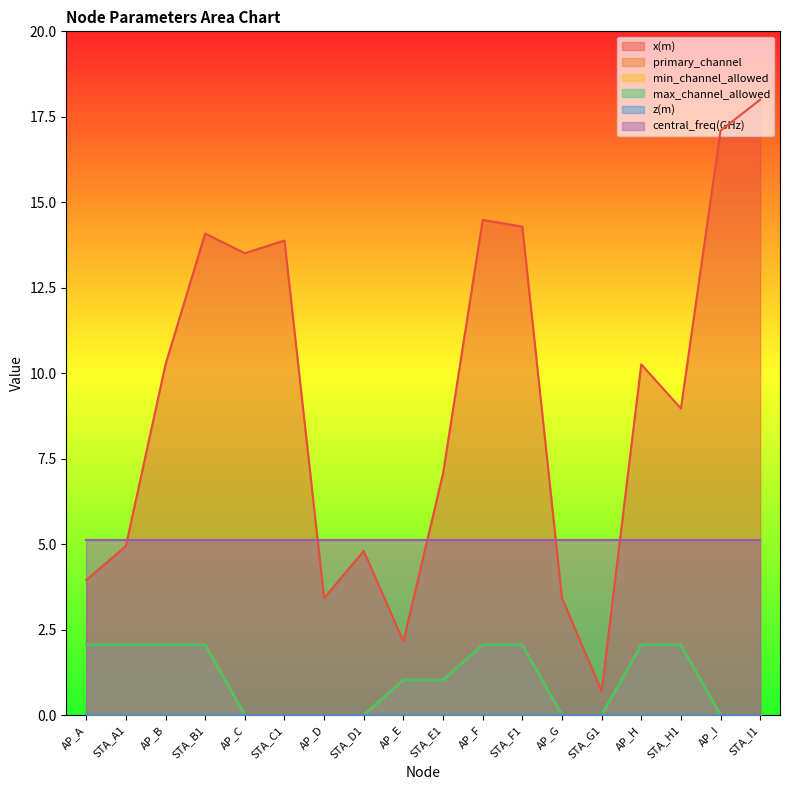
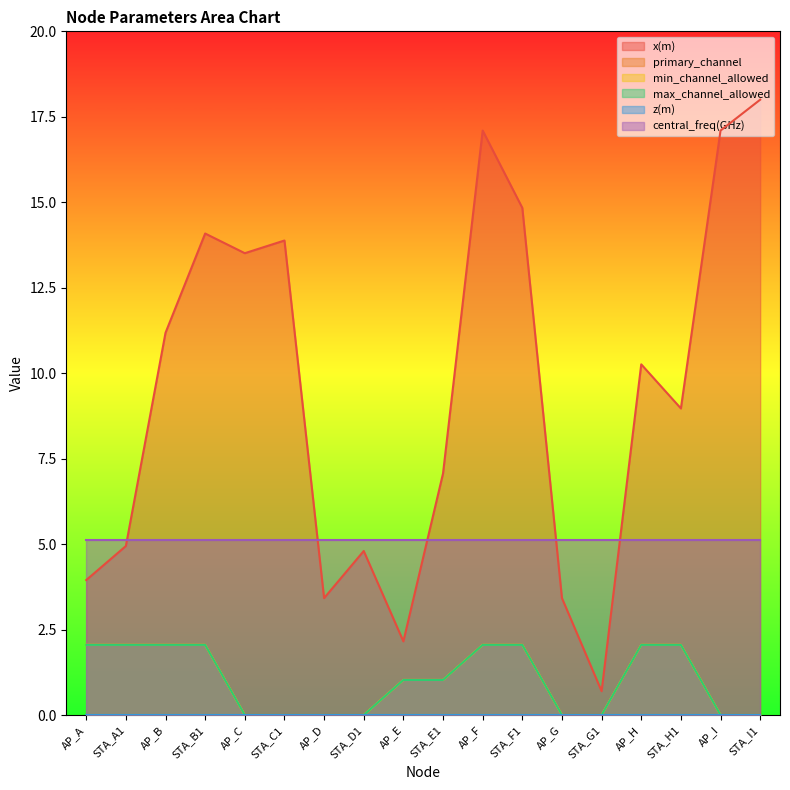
x(m), AP_B: 10.3 -> 11.2
x(m), AP_F: 14.5 -> 17.1
x(m), STA_F1: 14.3 -> 14.8
